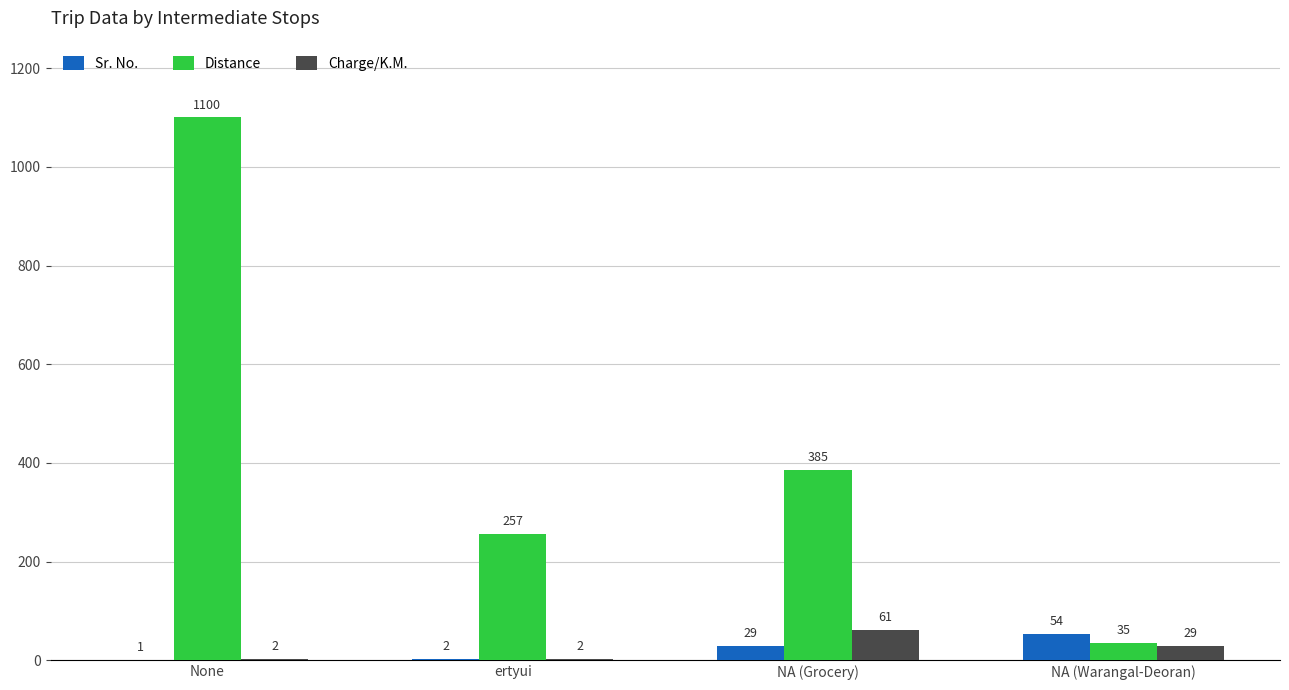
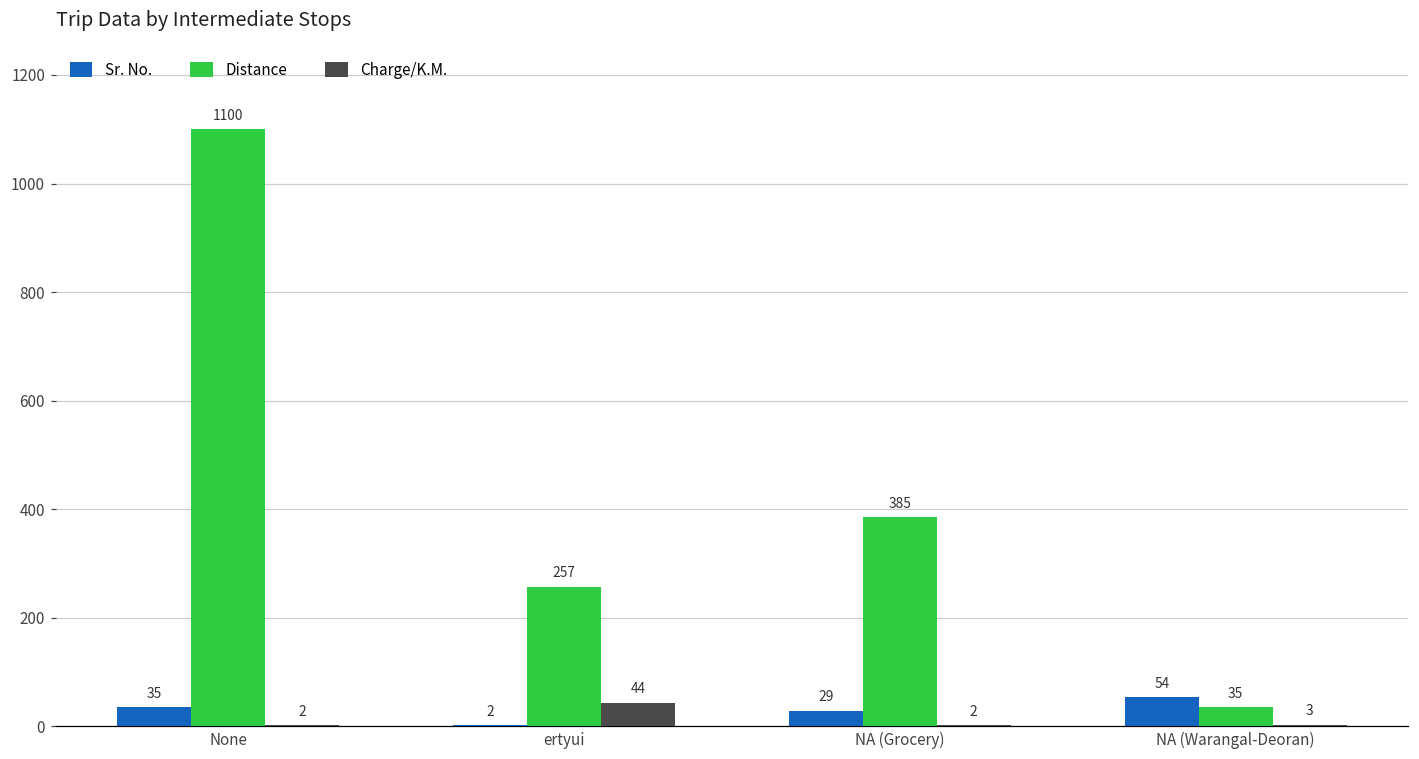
Sr. No., None: 1 -> 35
Charge/K.M., ertyui: 2 -> 44
Charge/K.M., NA (Grocery): 61 -> 2
Charge/K.M., NA (Warangal-Deoran): 29 -> 3
